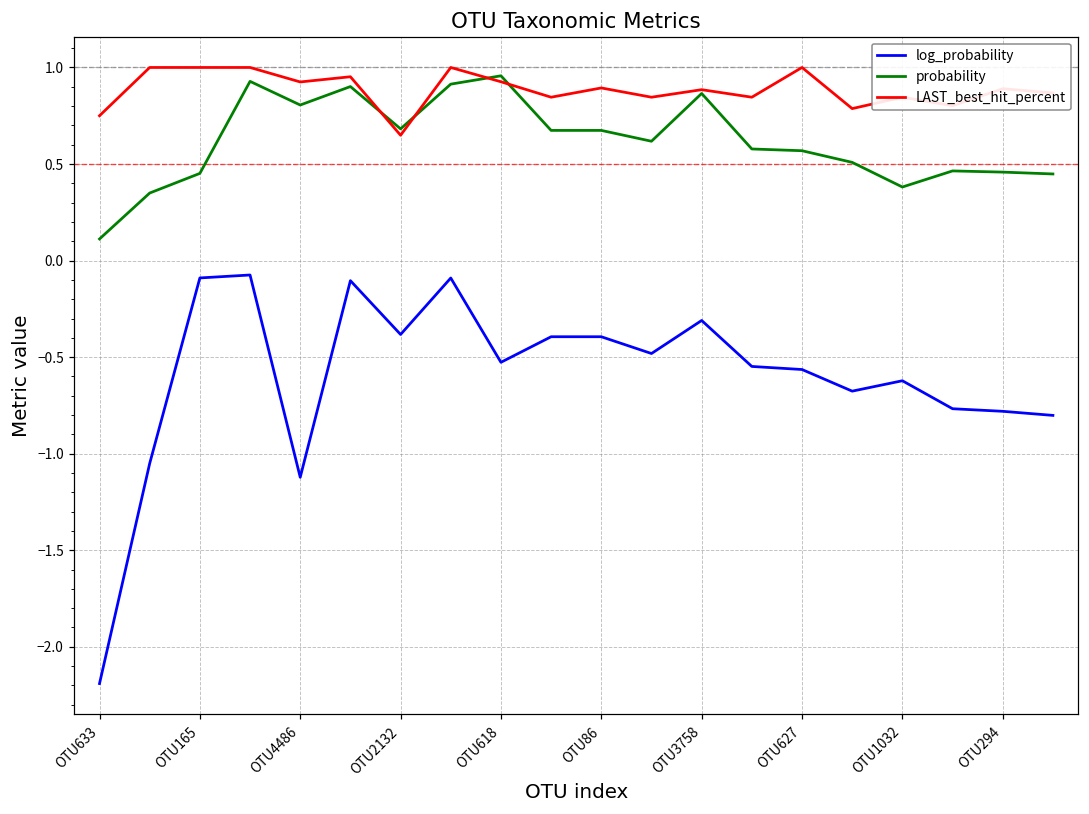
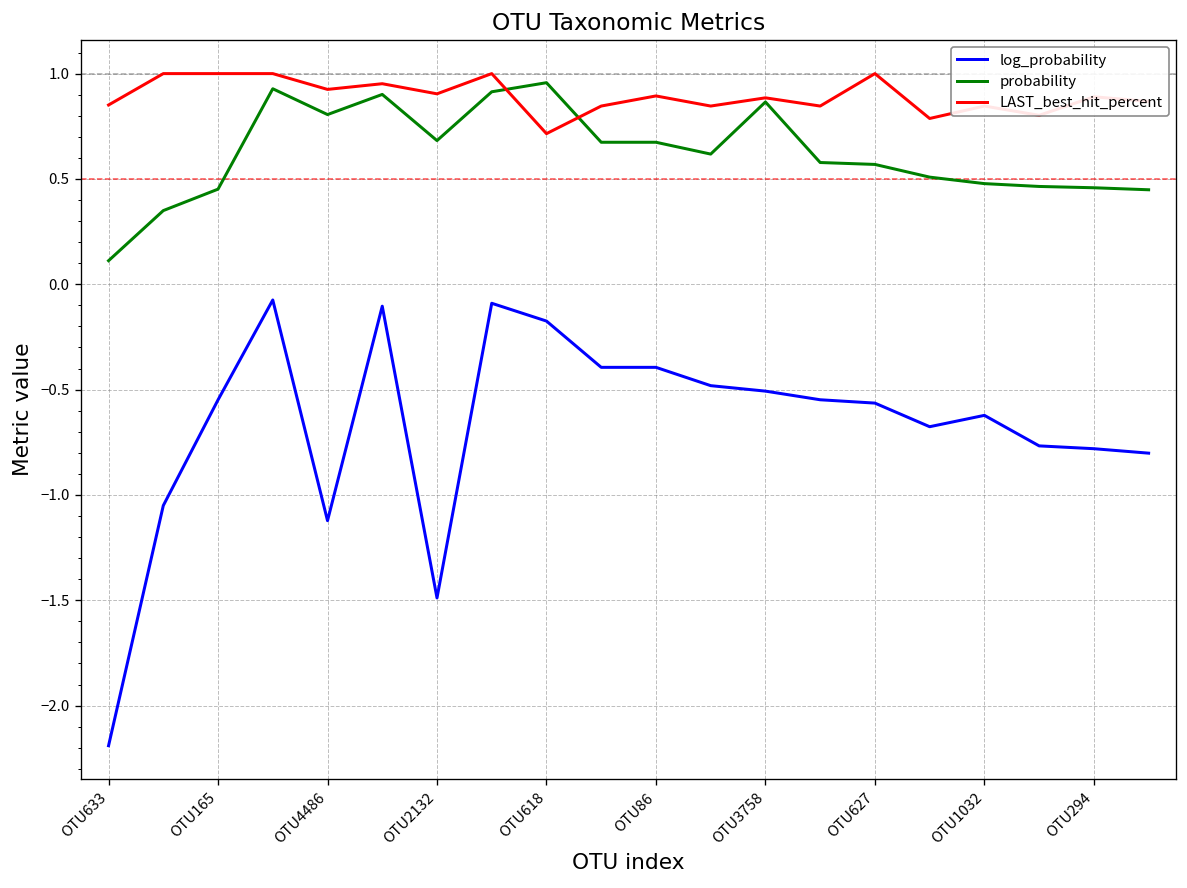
LAST_best_hit_percent, OTU633: 0.75 -> 0.85
log_probability, OTU165: -0.09 -> -0.55
log_probability, OTU2132: -0.38 -> -1.49
LAST_best_hit_percent, OTU2132: 0.65 -> 0.90
log_probability, OTU618: -0.53 -> -0.17
LAST_best_hit_percent, OTU618: 0.93 -> 0.72
log_probability, OTU3758: -0.31 -> -0.51
probability, OTU1032: 0.38 -> 0.48
